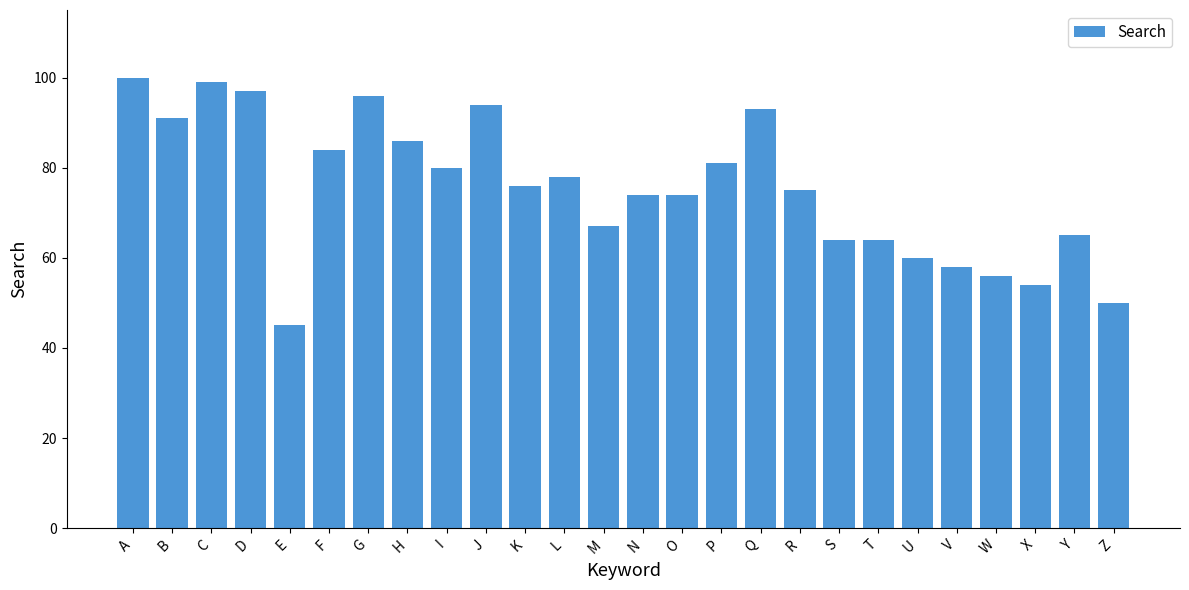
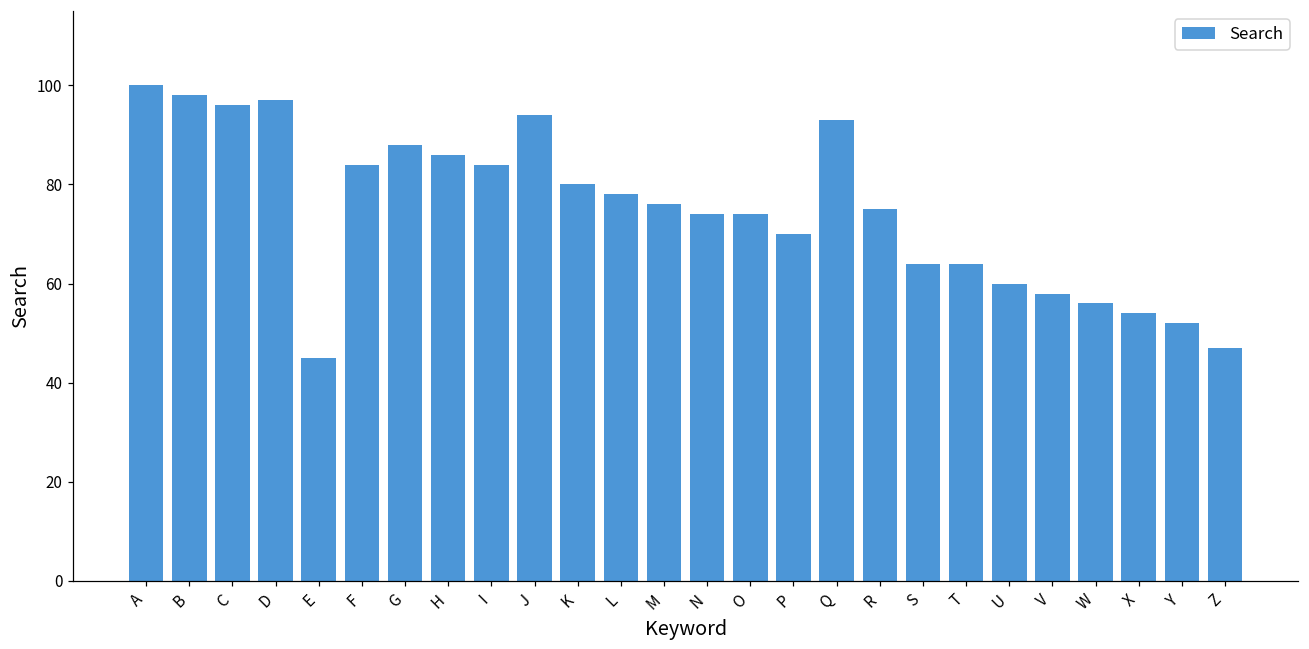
B: 91 -> 98
C: 99 -> 96
G: 96 -> 88
I: 80 -> 84
K: 76 -> 80
M: 67 -> 76
P: 81 -> 70
Y: 65 -> 52
Z: 50 -> 47
